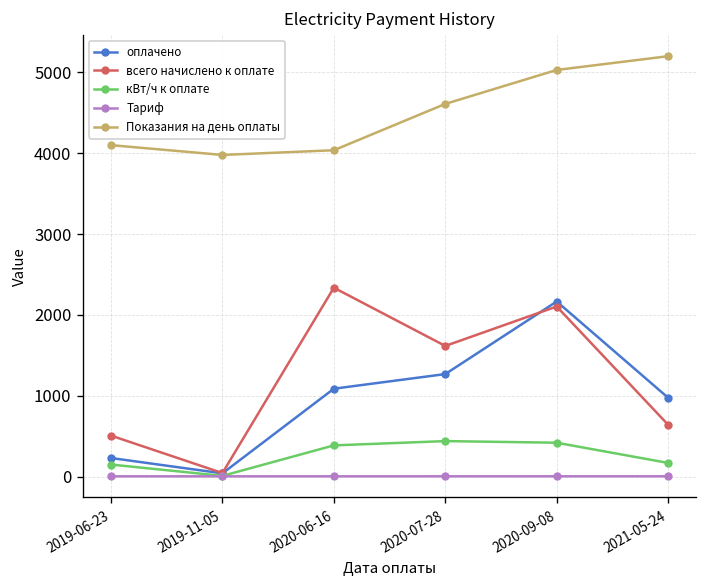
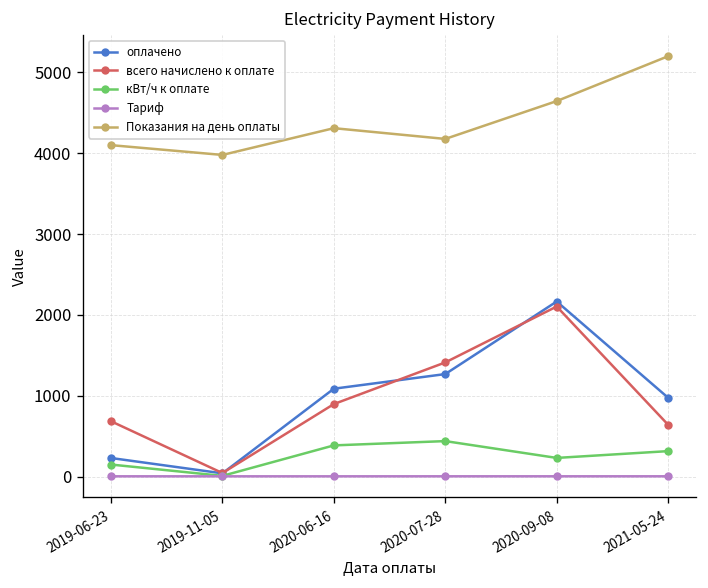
всего начислено к оплате, 2019-06-23: 500 -> 700
всего начислено к оплате, 2020-06-16: 2300 -> 900
Показания на день оплаты, 2020-06-16: 4000 -> 4300
всего начислено к оплате, 2020-07-28: 1600 -> 1400
Показания на день оплаты, 2020-07-28: 4600 -> 4200
кВт/ч к оплате, 2020-09-08: 400 -> 200
Показания на день оплаты, 2020-09-08: 5000 -> 4600
кВт/ч к оплате, 2021-05-24: 200 -> 300
